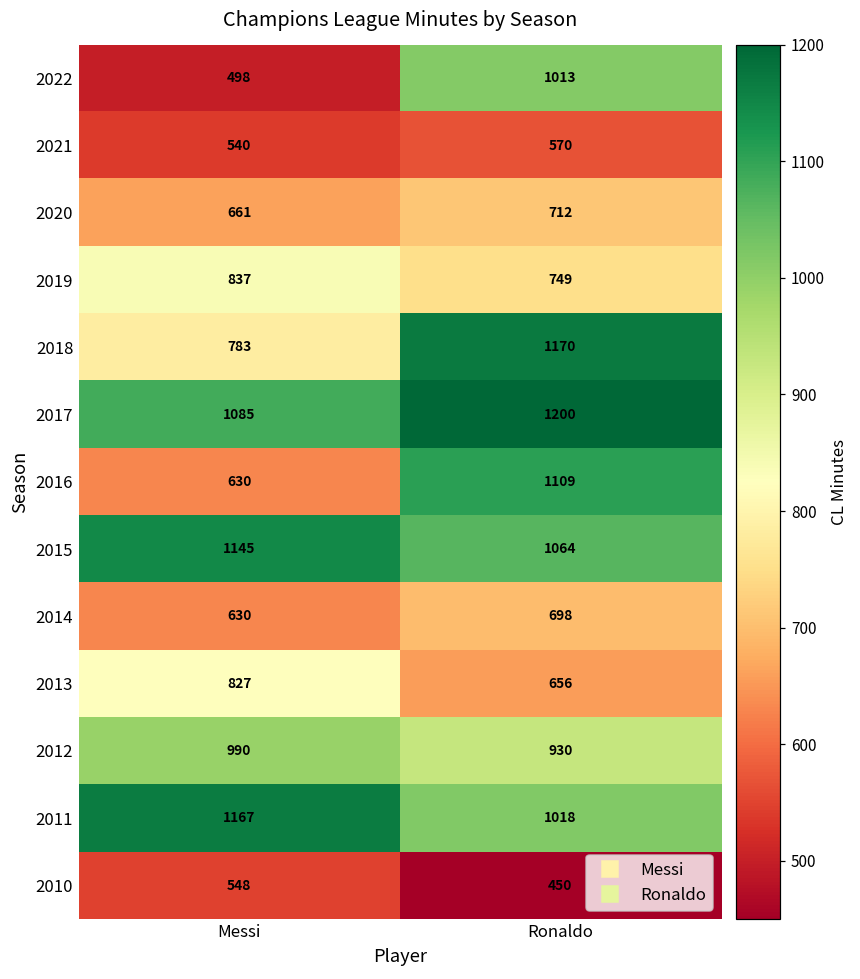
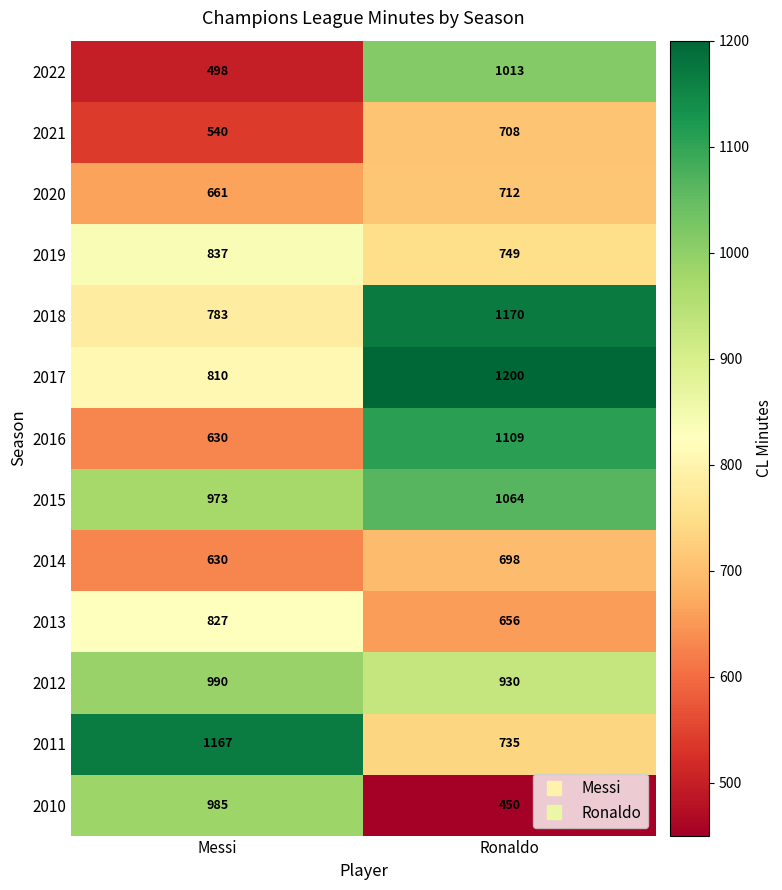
2021, Ronaldo: 570 -> 708
2017, Messi: 1085 -> 810
2015, Messi: 1145 -> 973
2011, Ronaldo: 1018 -> 735
2010, Messi: 548 -> 985
